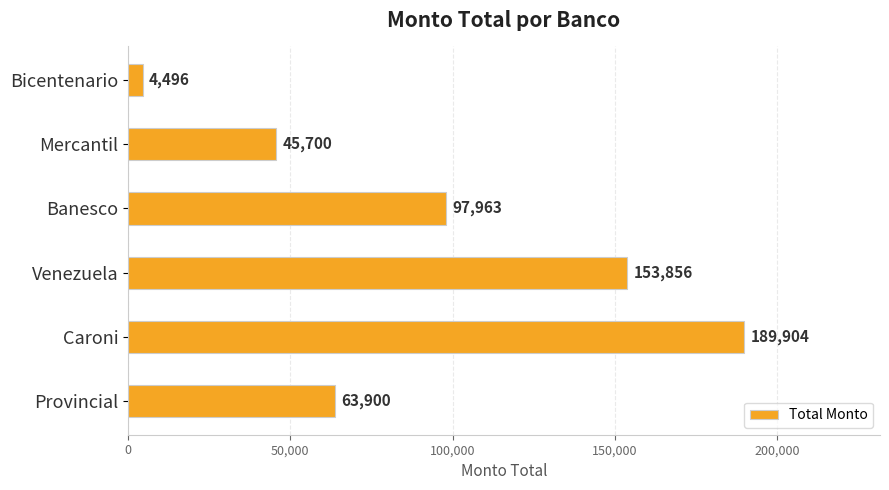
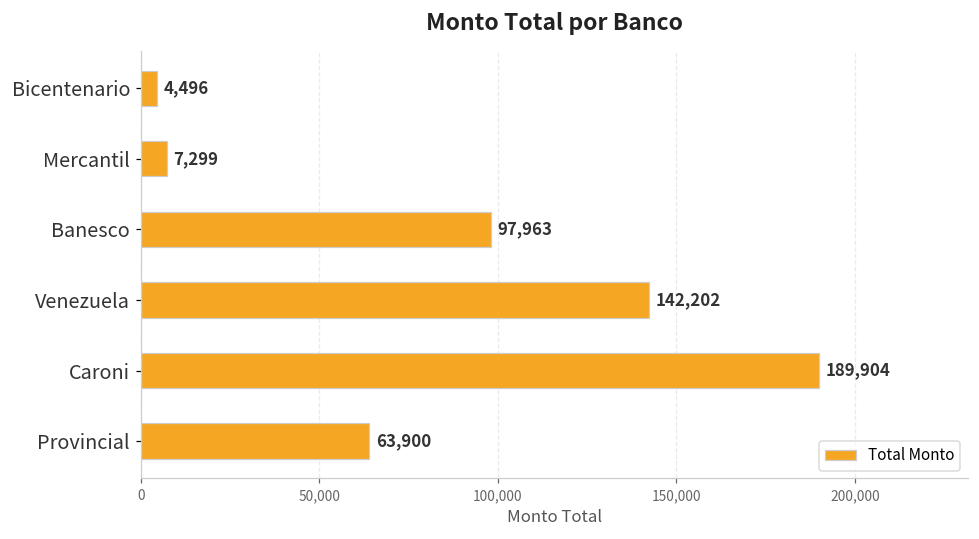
Mercantil: 45,700 -> 7,299
Venezuela: 153,856 -> 142,202
